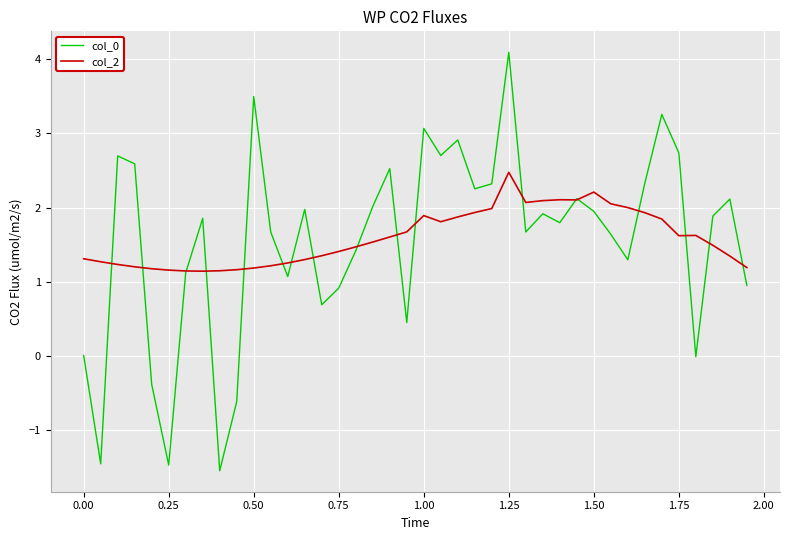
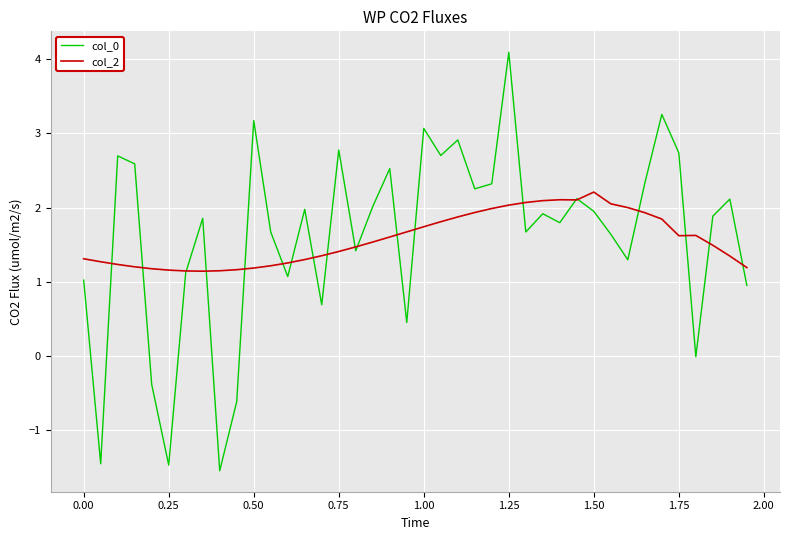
col_0, 0.00: 0.0 -> 1.0
col_0, 0.50: 3.5 -> 3.2
col_0, 0.75: 0.9 -> 2.8
col_2, 1.00: 1.9 -> 1.7
col_2, 1.25: 2.5 -> 2.0
